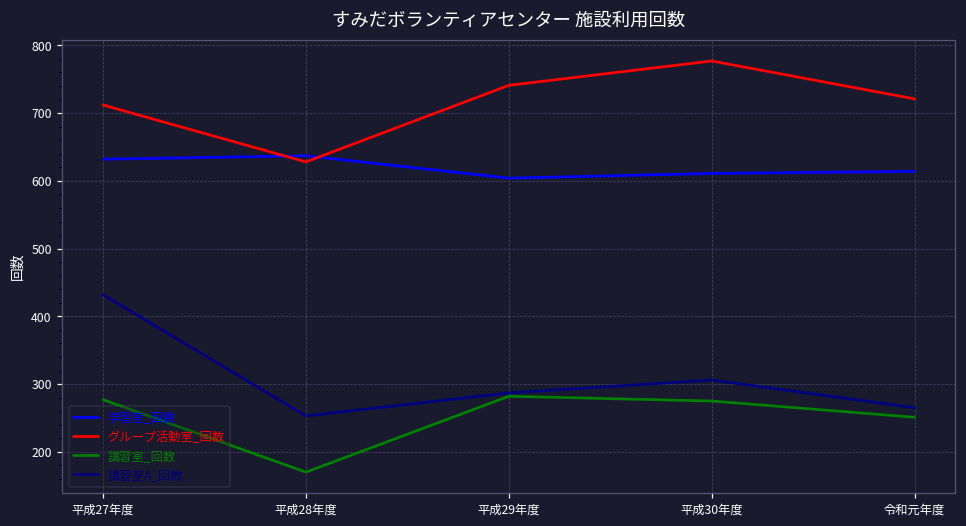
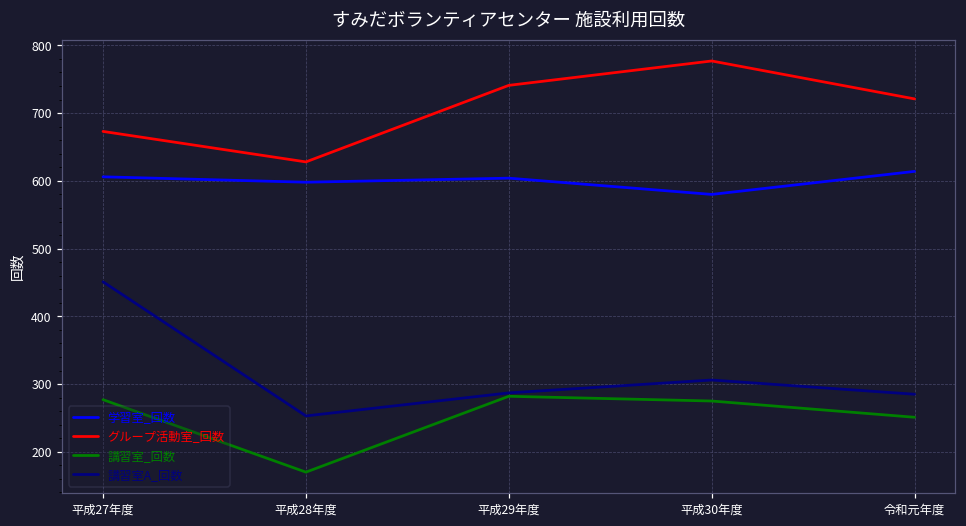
学習室_回数, 平成27年度: 630 -> 610
グループ活動室_回数, 平成27年度: 710 -> 670
講習室A_回数, 平成27年度: 430 -> 450
学習室_回数, 平成28年度: 640 -> 600
学習室_回数, 平成30年度: 610 -> 580
講習室A_回数, 令和元年度: 270 -> 290
